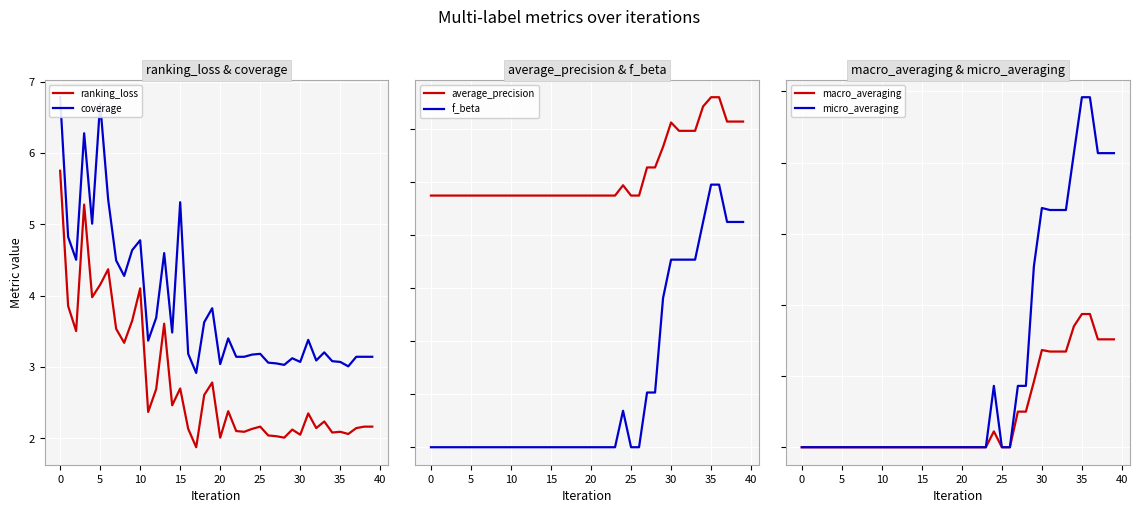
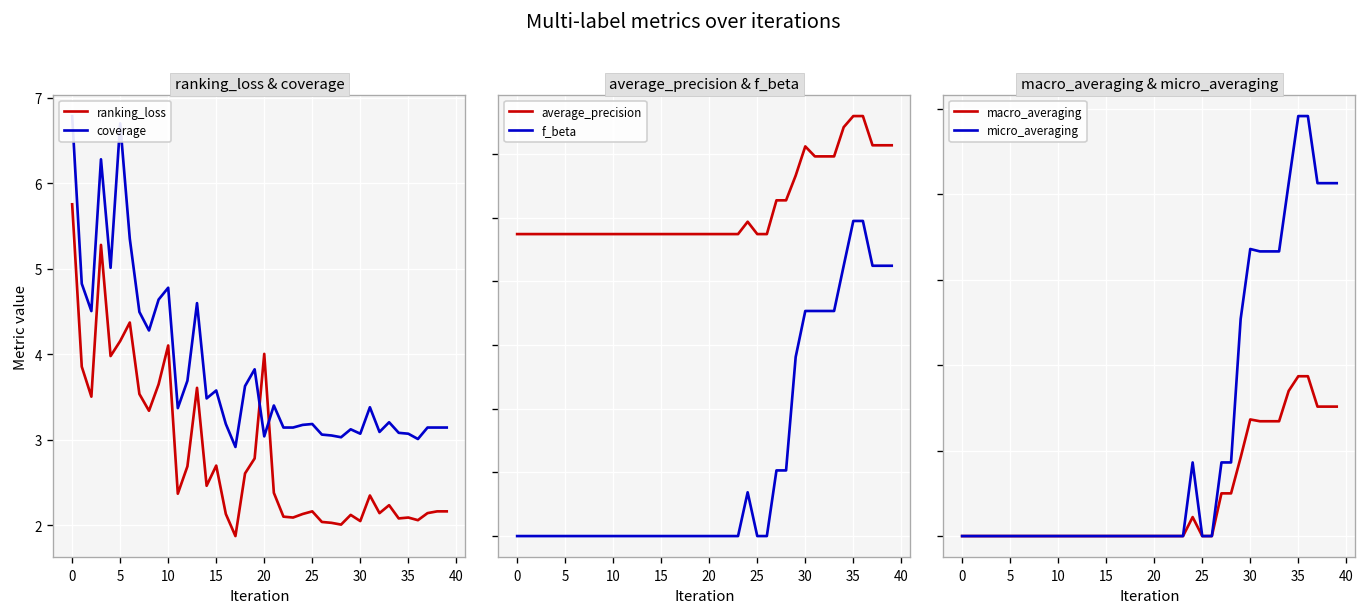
ranking_loss & coverage, coverage, 15: 5.3 -> 3.6
ranking_loss & coverage, ranking_loss, 20: 2.0 -> 4.0
